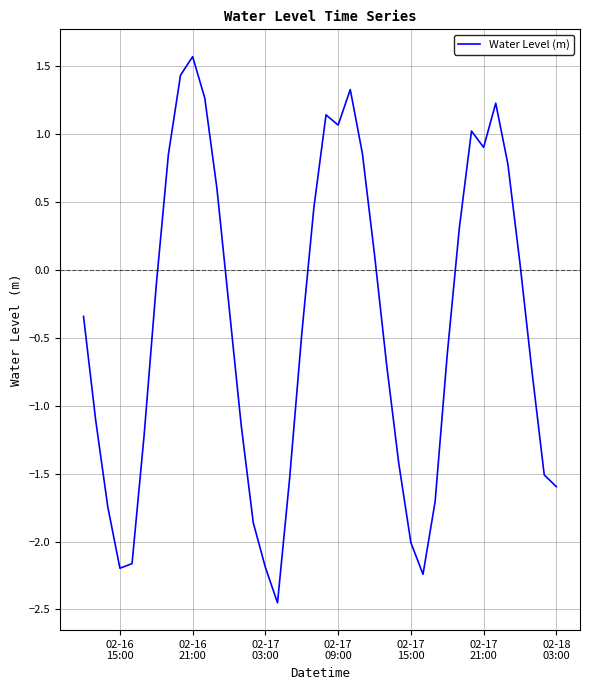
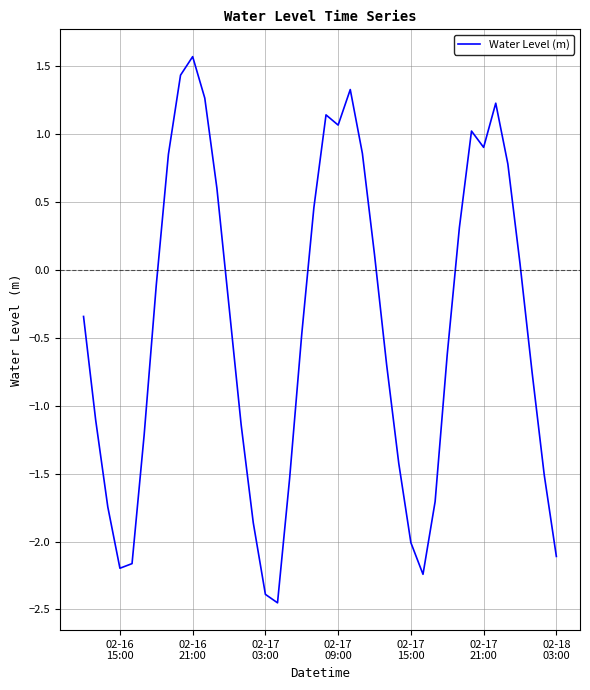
02-17 03:00: -2.19 -> -2.39
02-18 03:00: -1.60 -> -2.11
